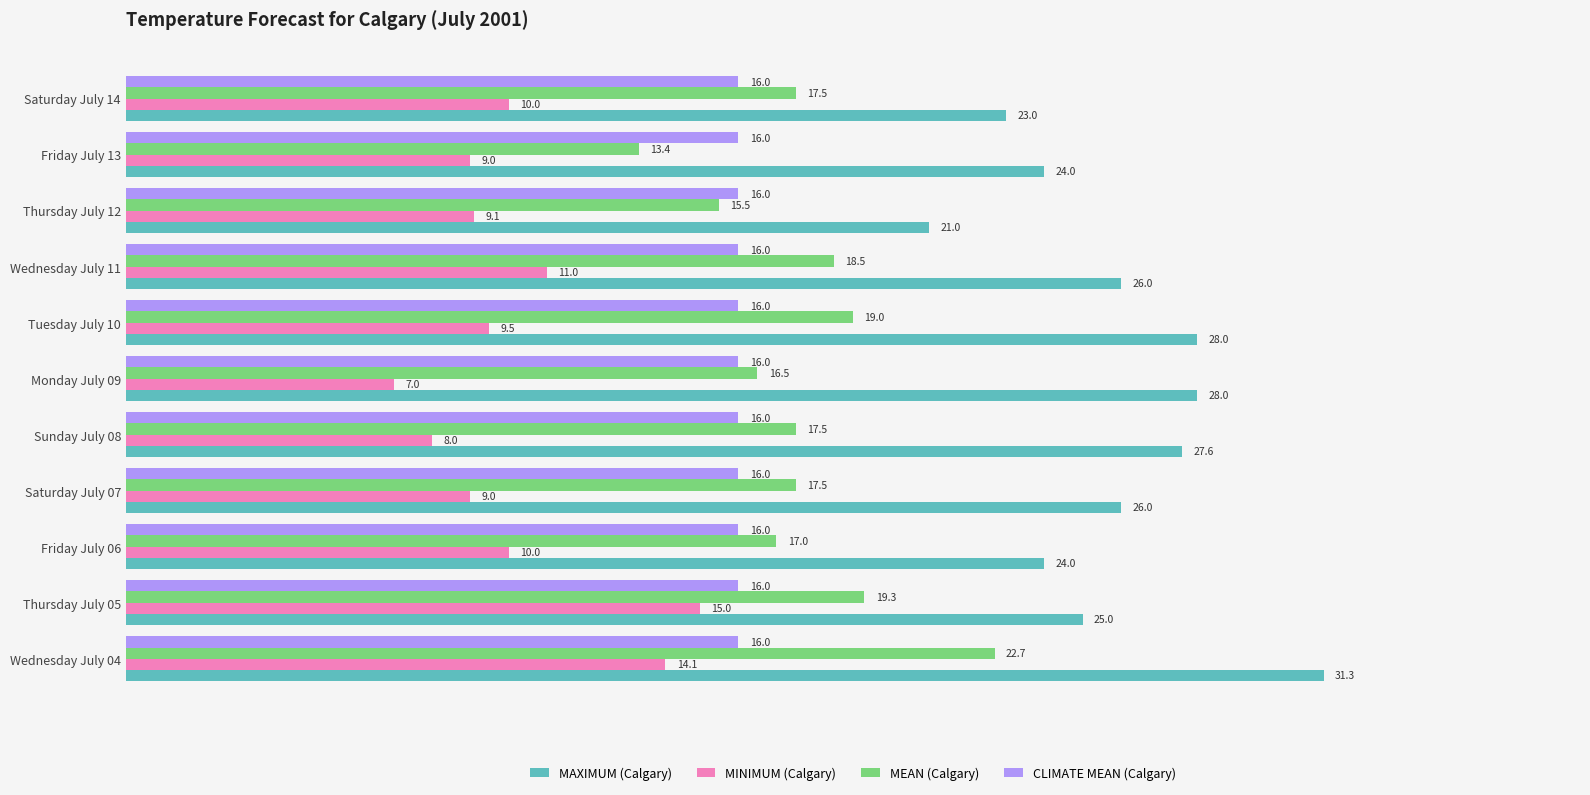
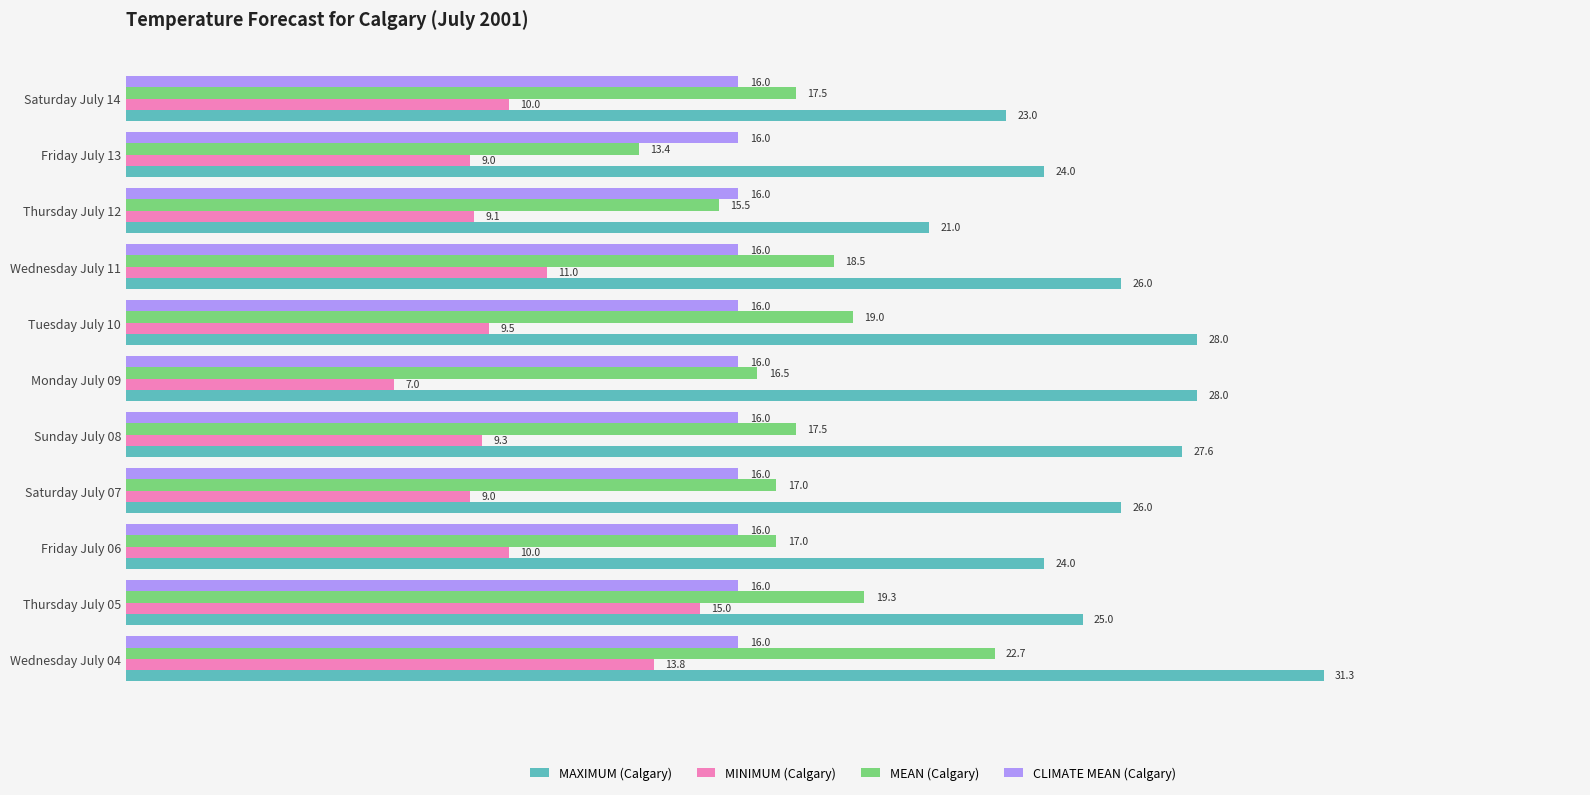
MINIMUM (Calgary), Sunday July 08: 8.0 -> 9.3
MEAN (Calgary), Saturday July 07: 17.5 -> 17.0
MINIMUM (Calgary), Wednesday July 04: 14.1 -> 13.8
